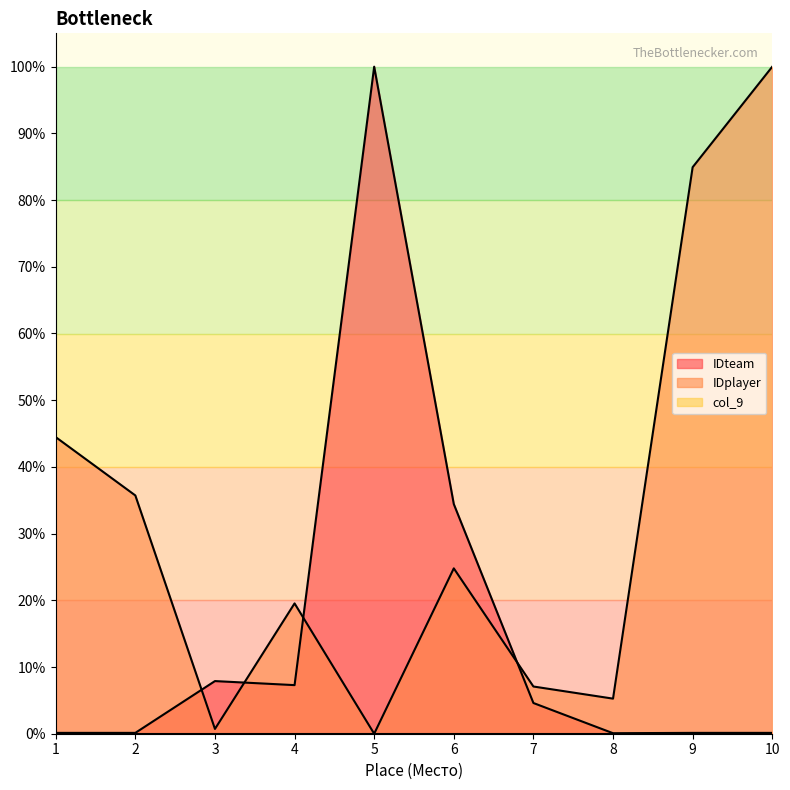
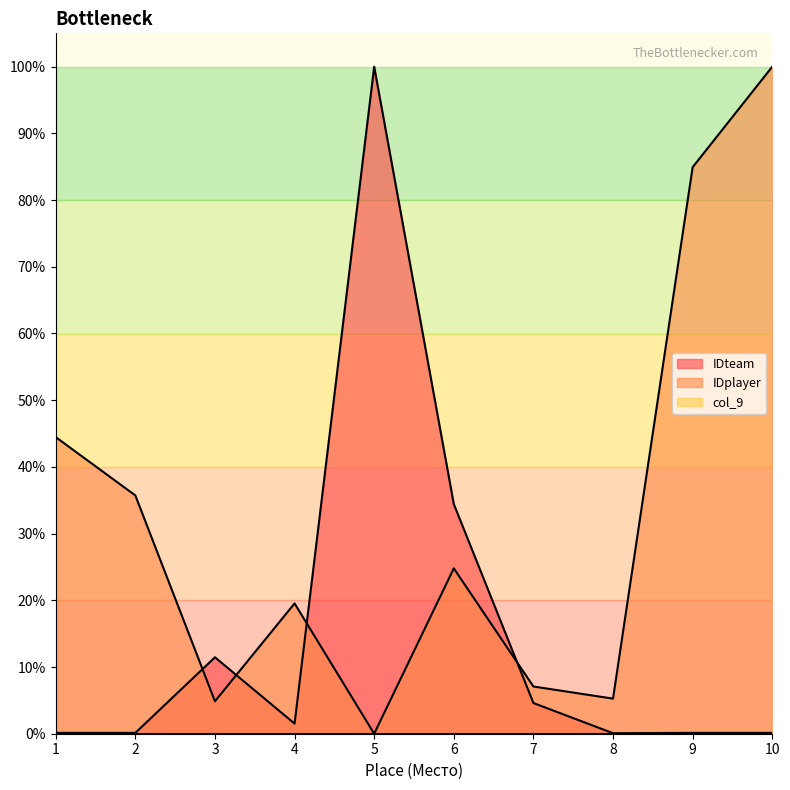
IDteam, 3: 8% -> 11%
IDplayer, 3: 1% -> 5%
IDteam, 4: 7% -> 2%
